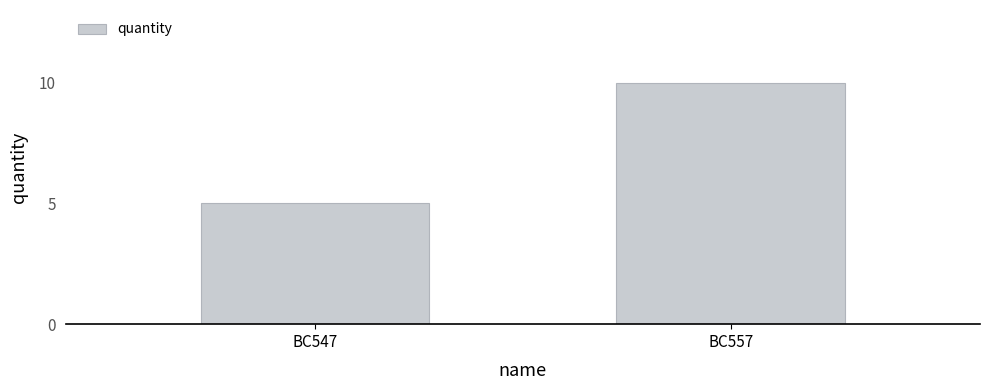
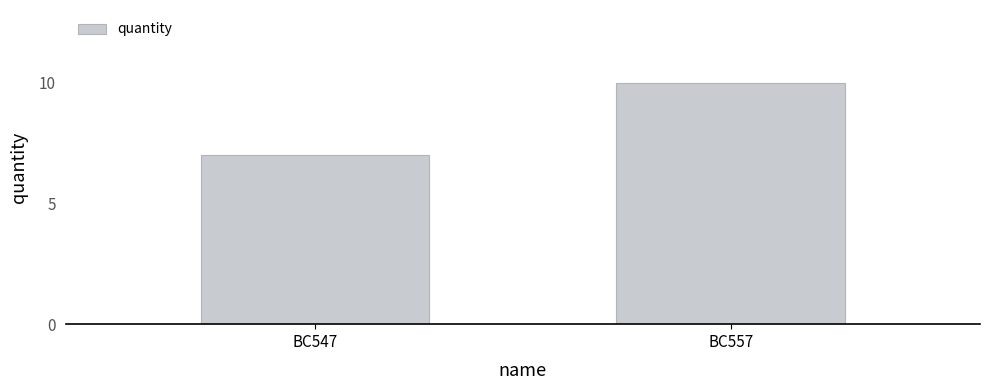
BC547: 5 -> 7
